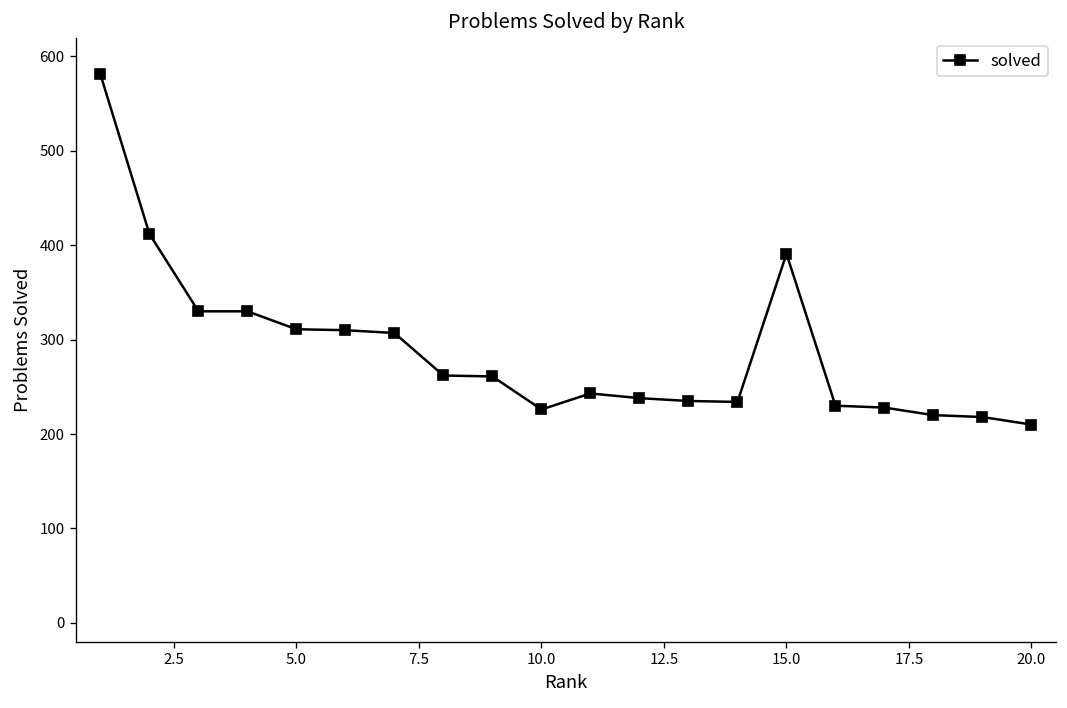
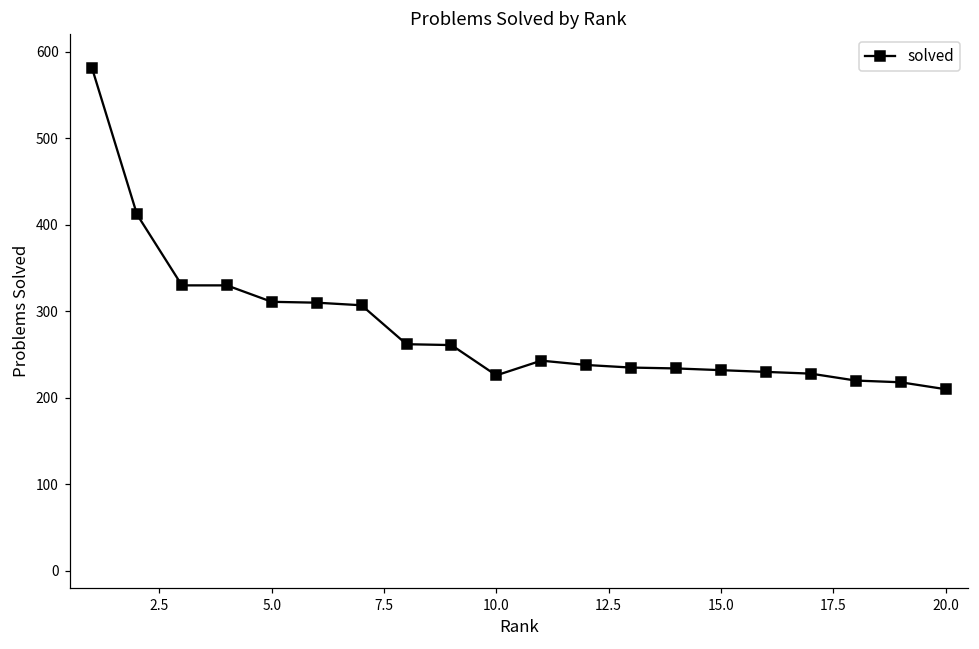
15.0: 390 -> 230
